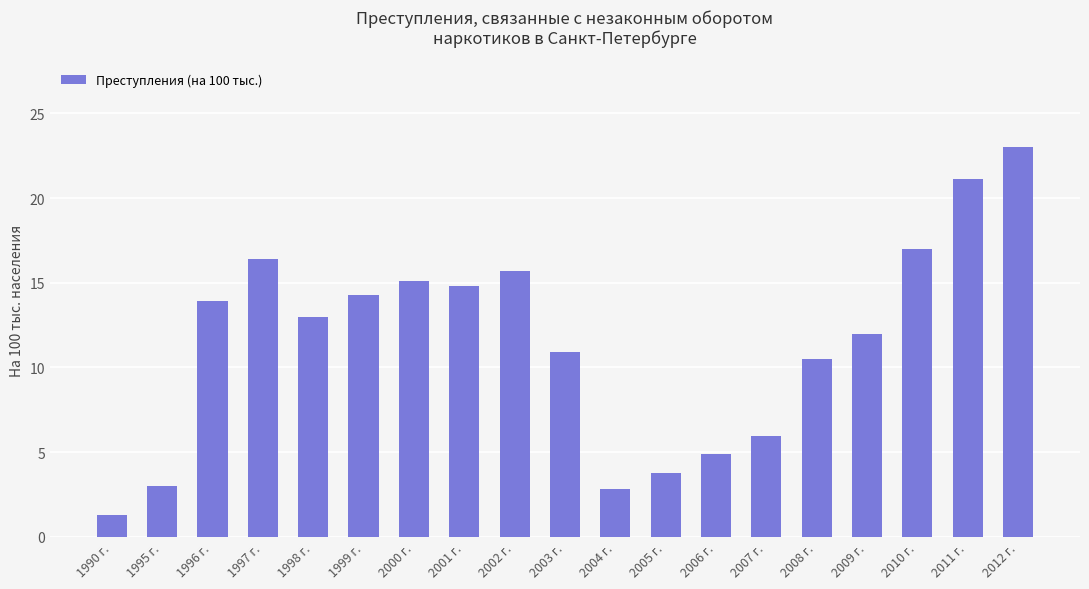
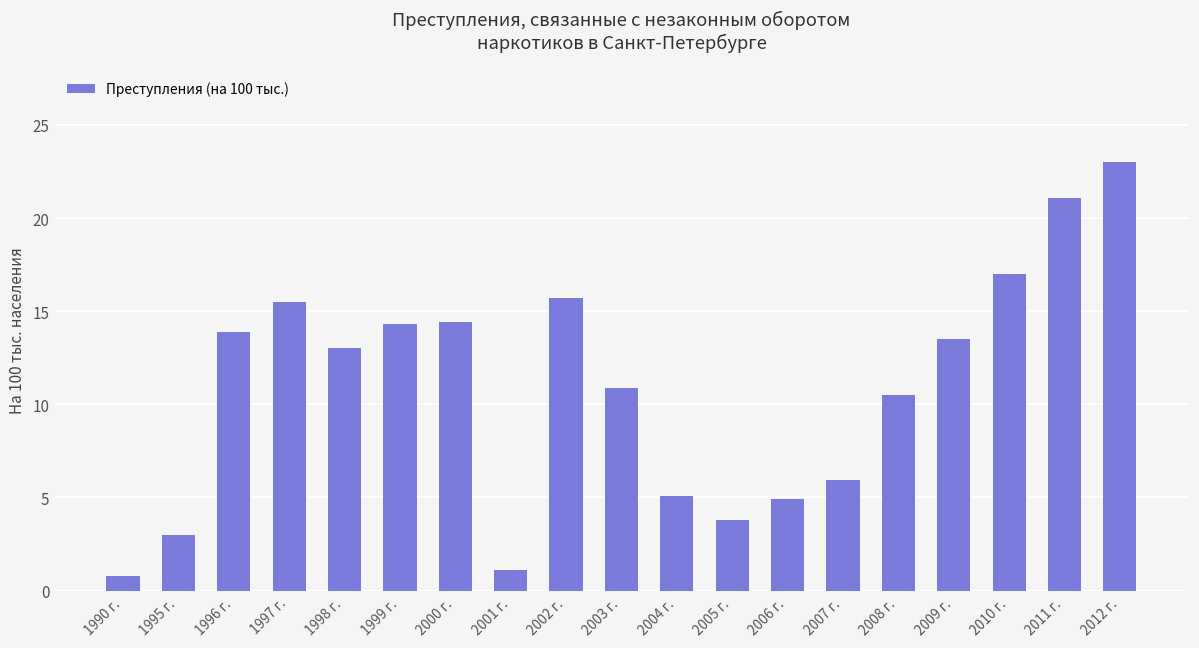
1990 г.: 1.3 -> 0.8
1997 г.: 16.4 -> 15.5
2000 г.: 15.1 -> 14.4
2001 г.: 14.8 -> 1.1
2004 г.: 2.8 -> 5.1
2009 г.: 12.0 -> 13.5
